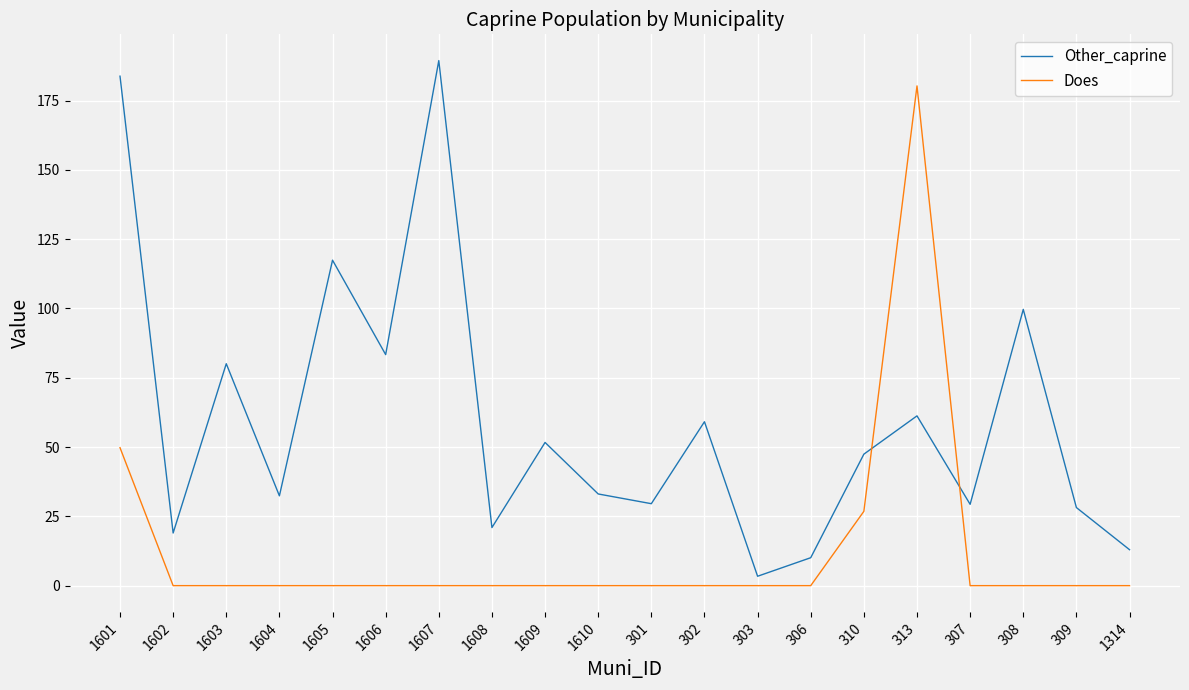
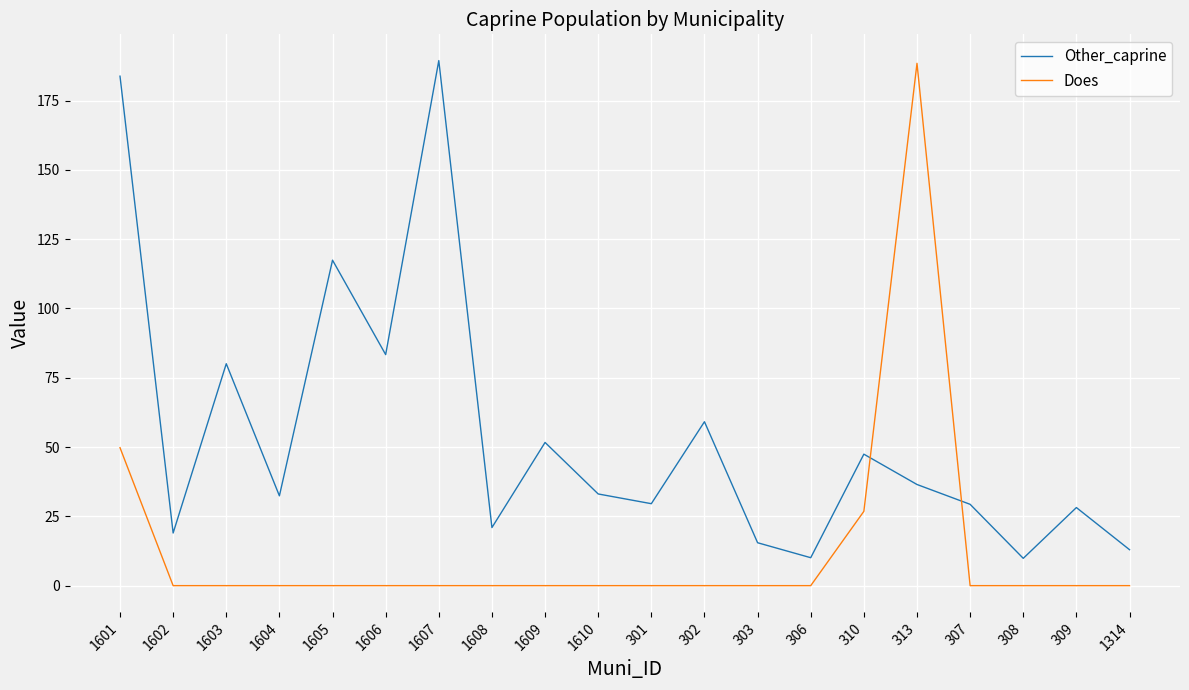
Other_caprine, 303: 3 -> 15
Other_caprine, 313: 61 -> 36
Does, 313: 180 -> 188
Other_caprine, 308: 100 -> 10
